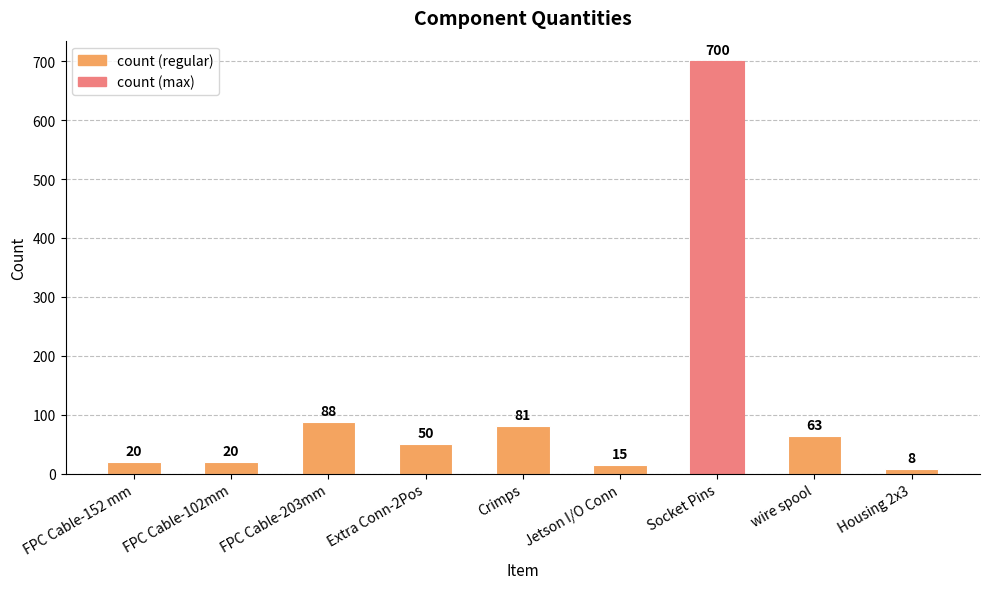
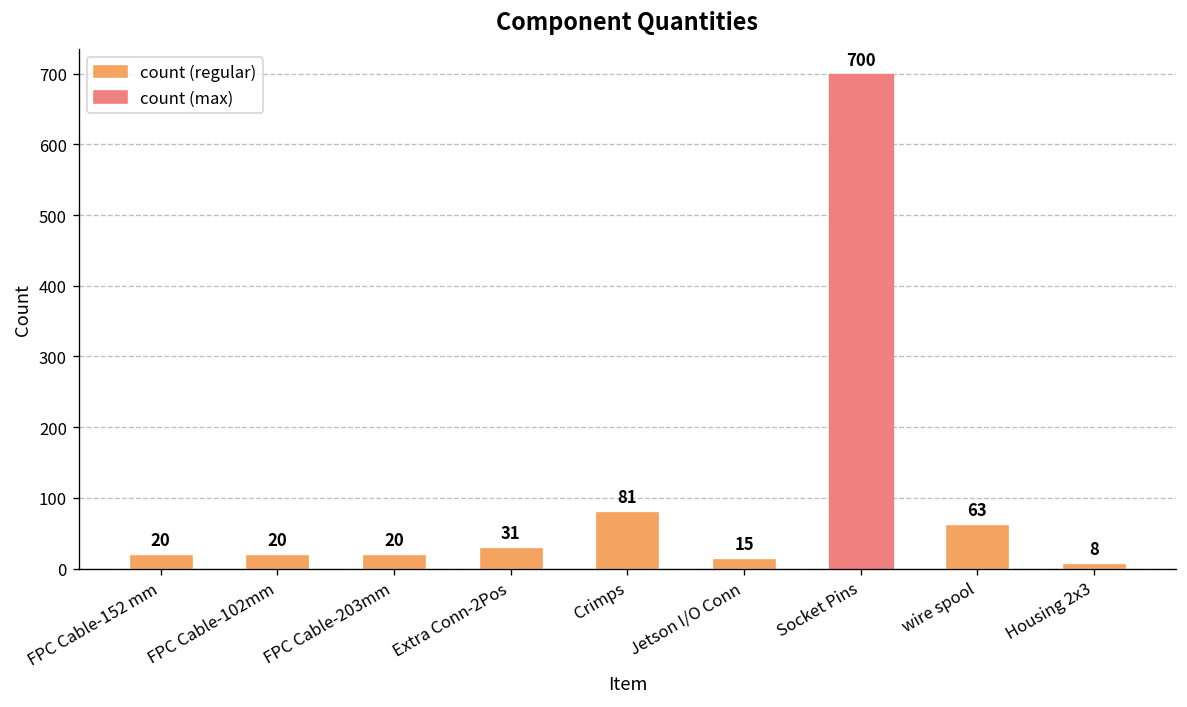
FPC Cable-203mm: 88 -> 20
Extra Conn-2Pos: 50 -> 31
